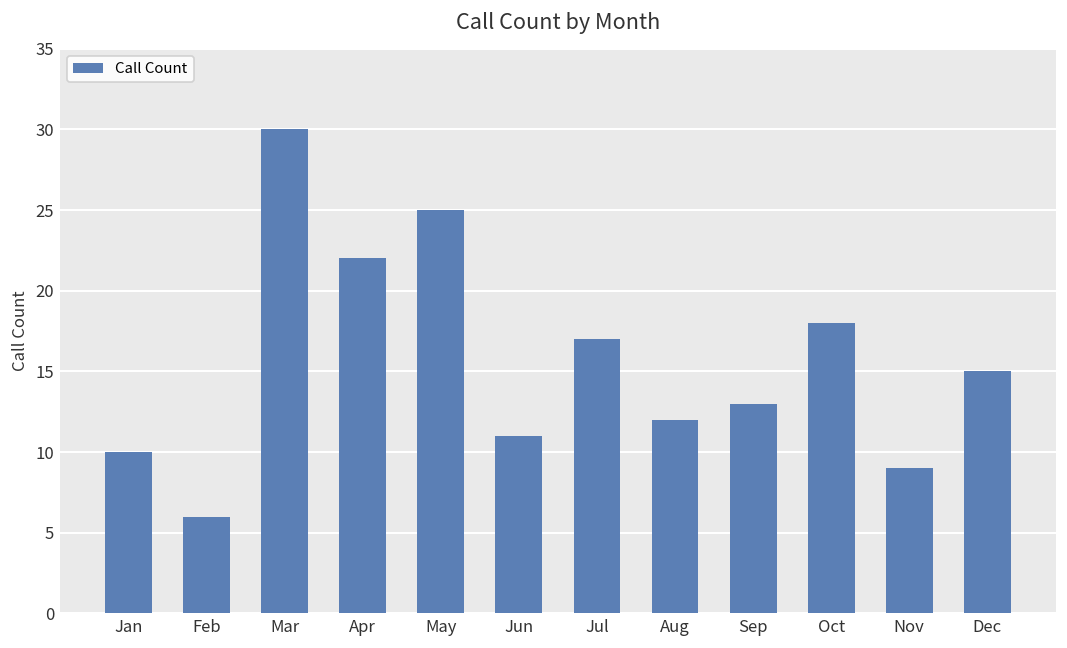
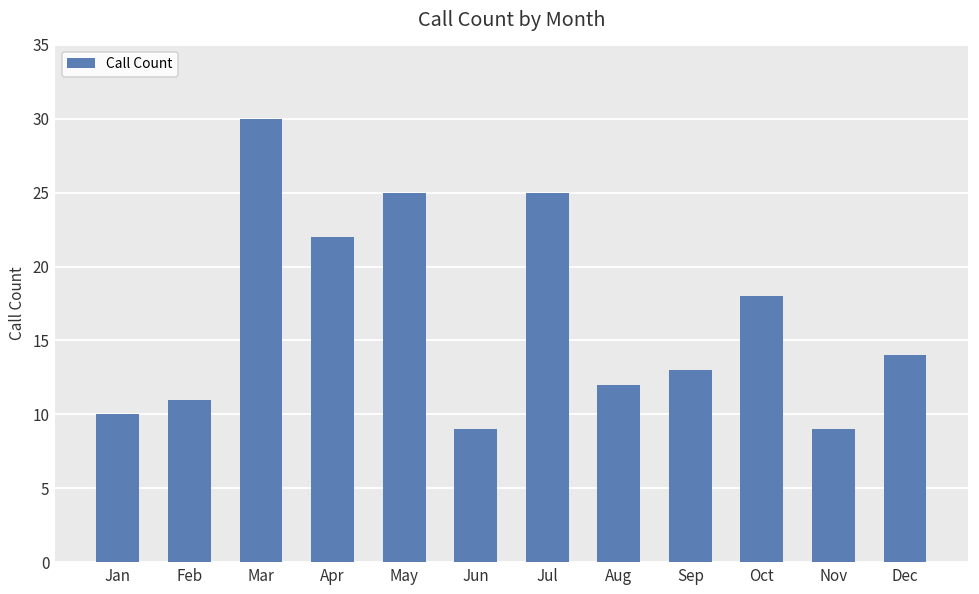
Feb: 6 -> 11
Jun: 11 -> 9
Jul: 17 -> 25
Dec: 15 -> 14
